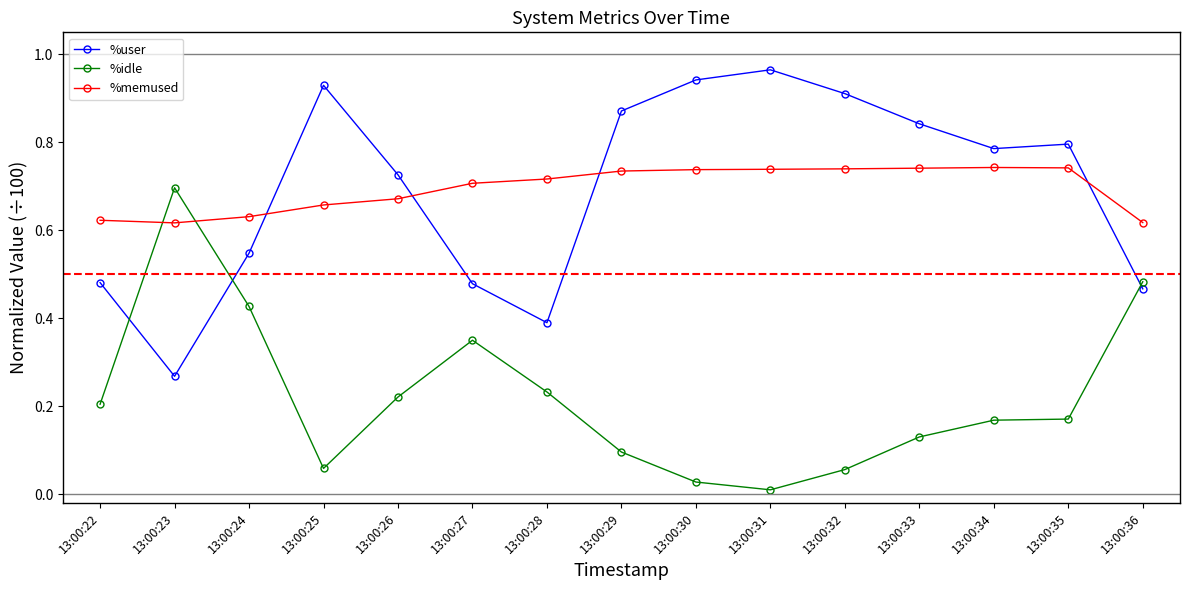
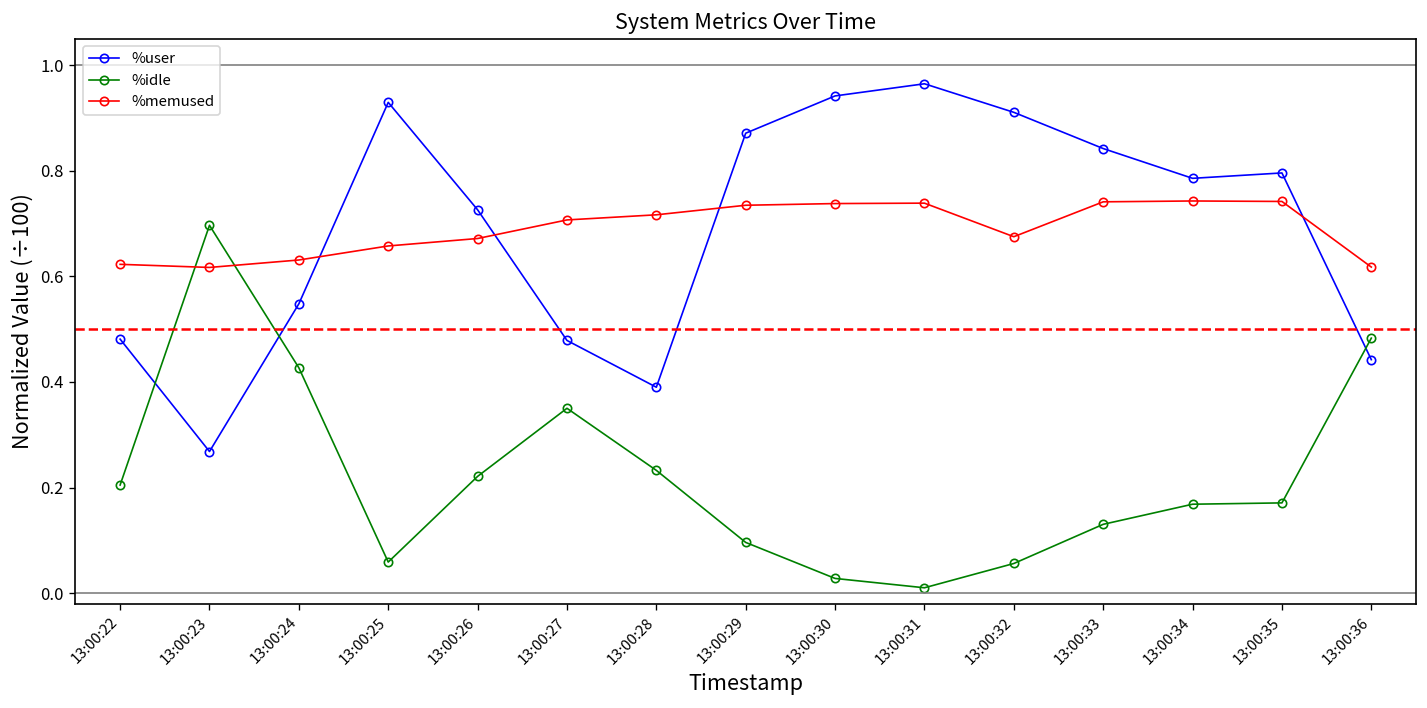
%memused, 13:00:32: 0.74 -> 0.68
%user, 13:00:36: 0.47 -> 0.44
